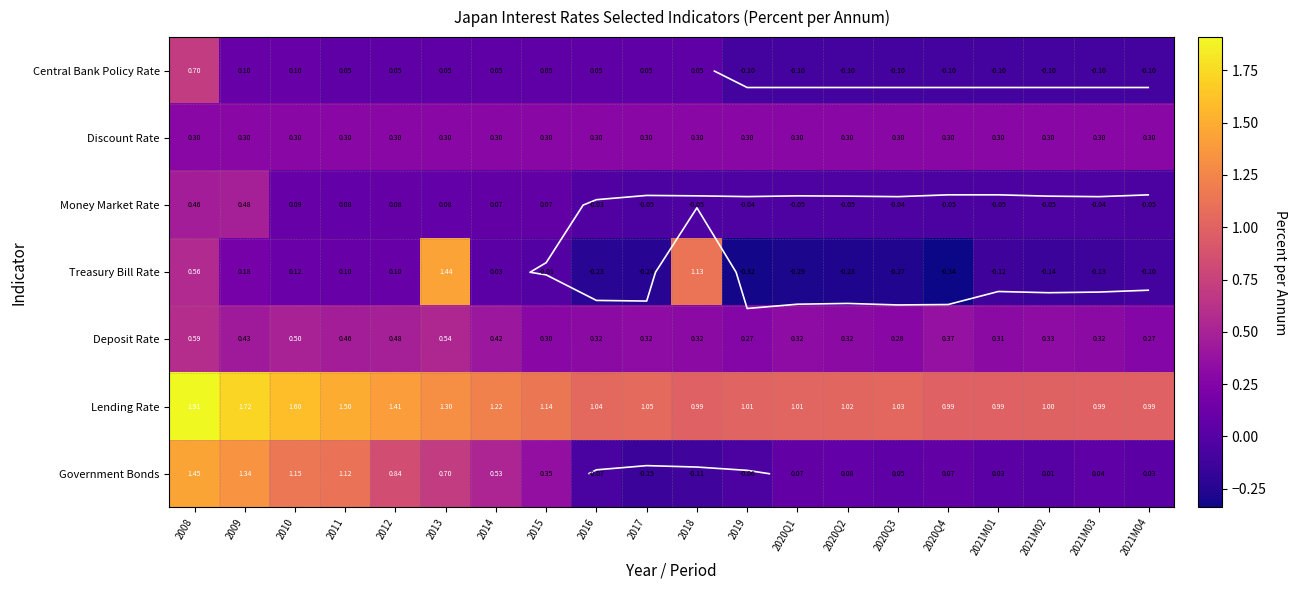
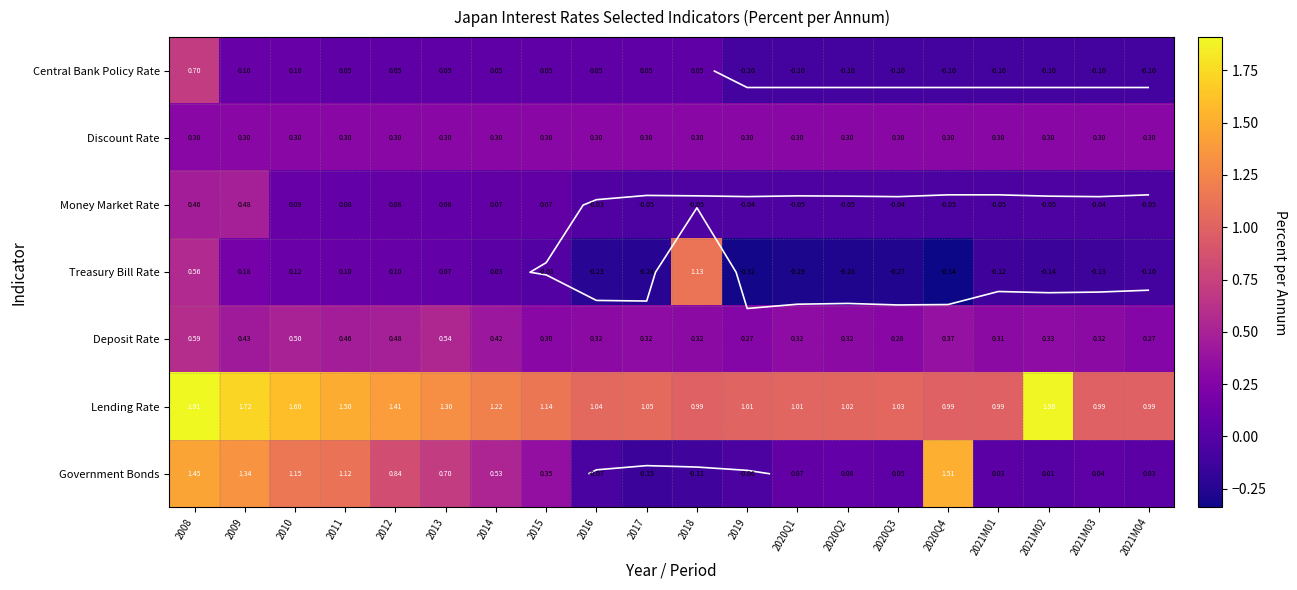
Treasury Bill Rate, 2013: 1.44 -> 0.07
Lending Rate, 2021M02: 1.00 -> 1.90
Government Bonds, 2020Q4: 0.07 -> 1.51
